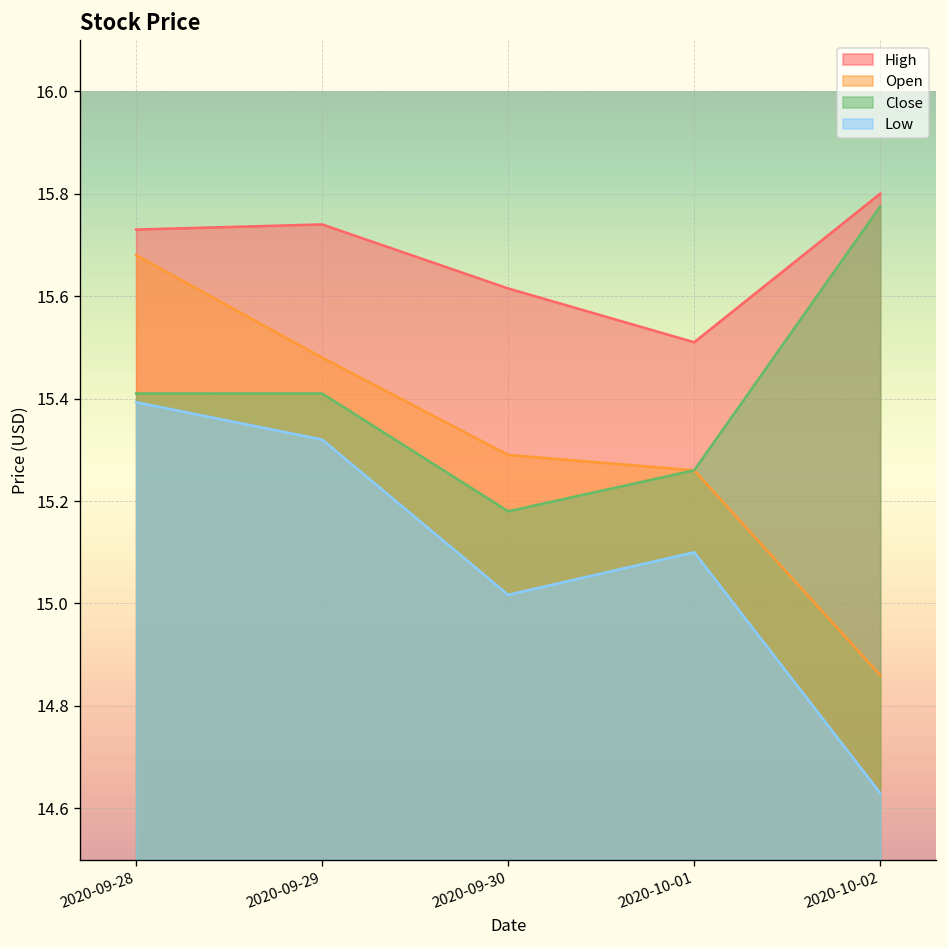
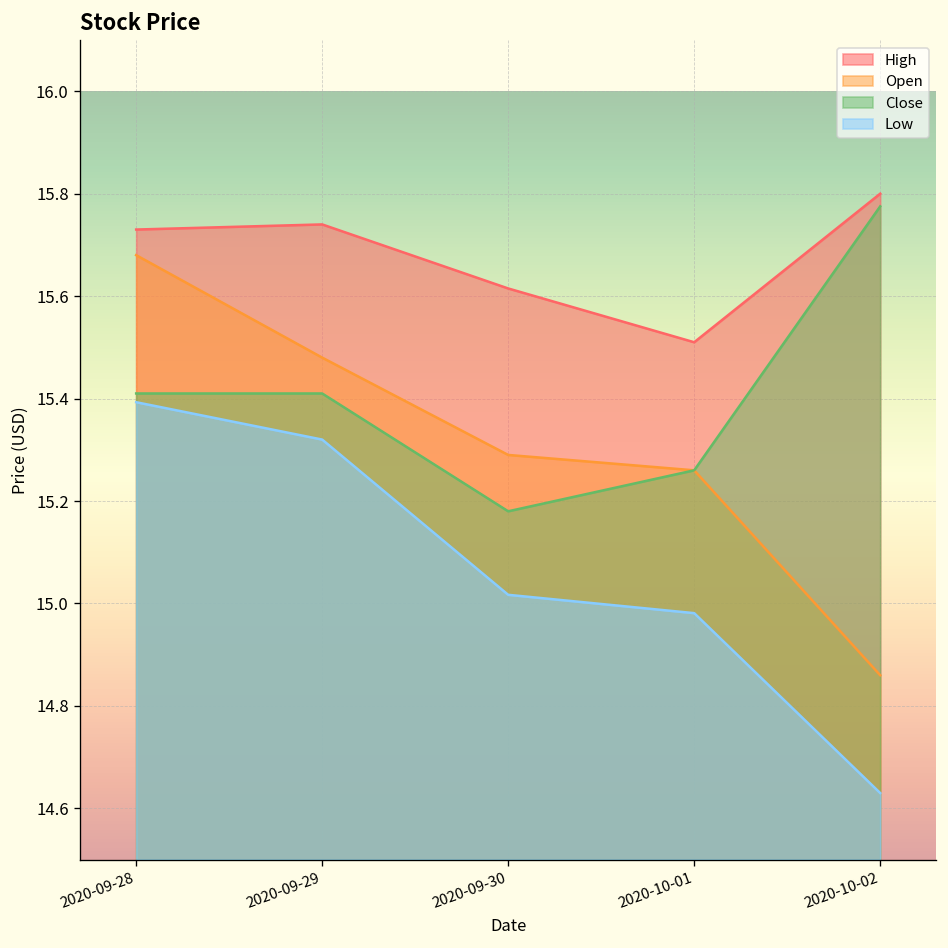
Low, 2020-10-01: 15.10 -> 14.98
